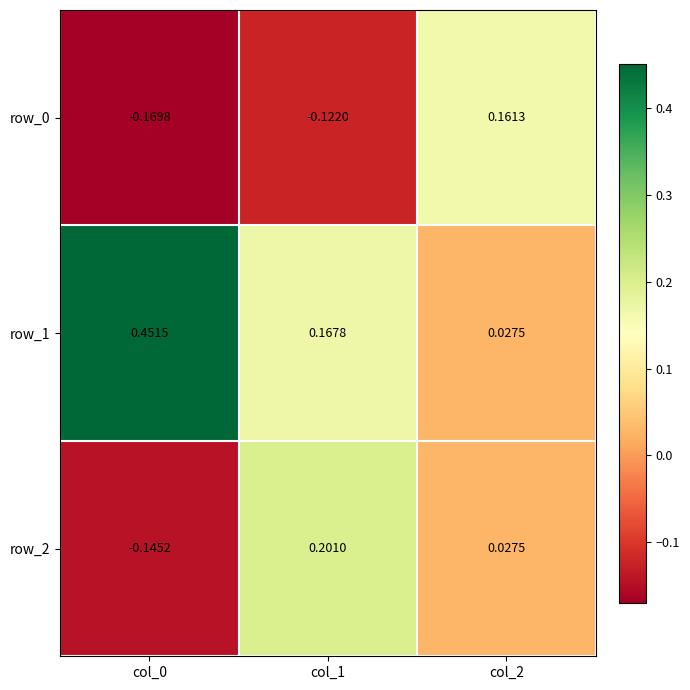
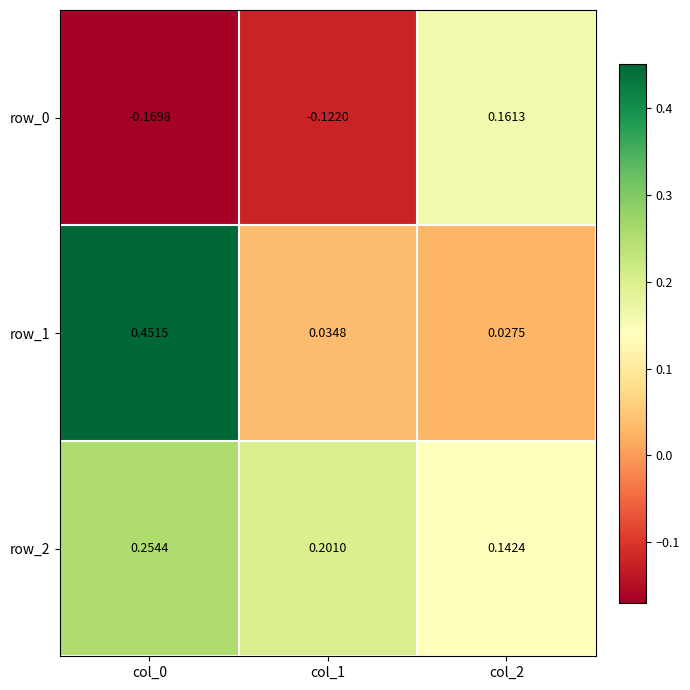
row_1, col_1: 0.1678 -> 0.0348
row_2, col_0: -0.1452 -> 0.2544
row_2, col_2: 0.0275 -> 0.1424
